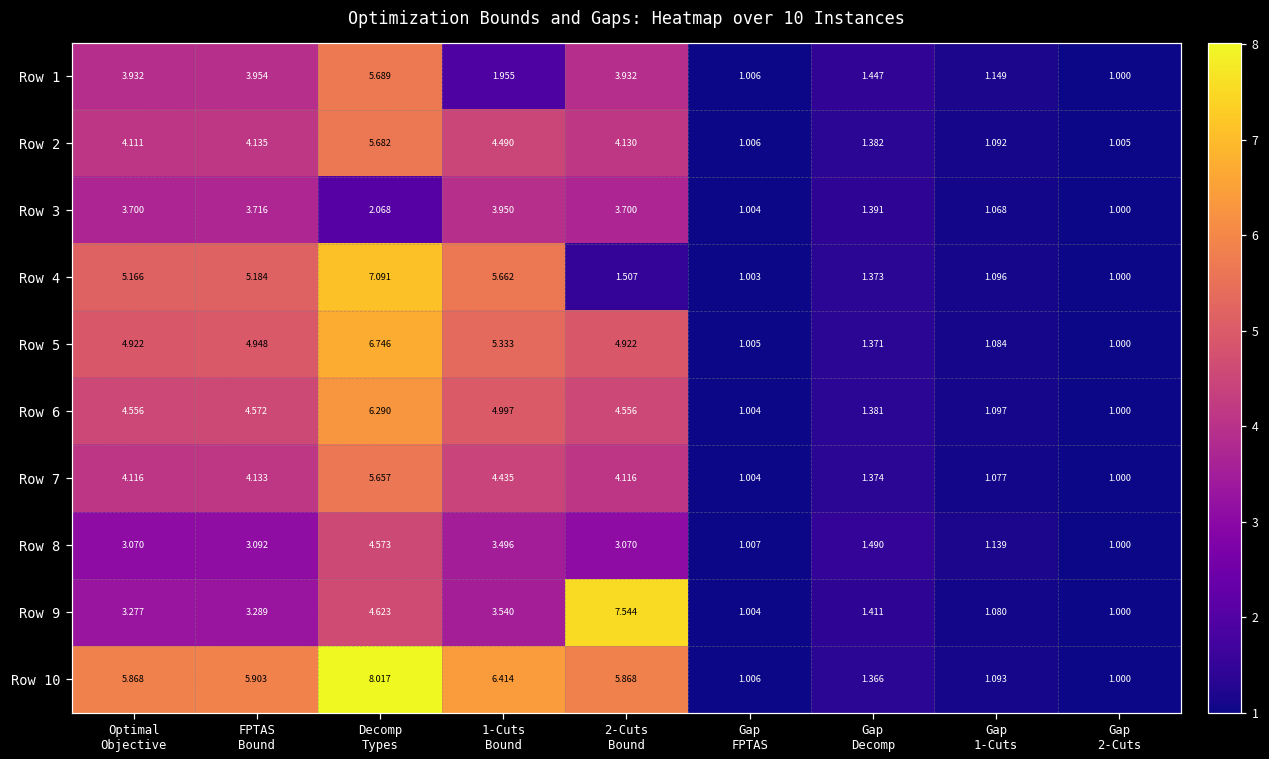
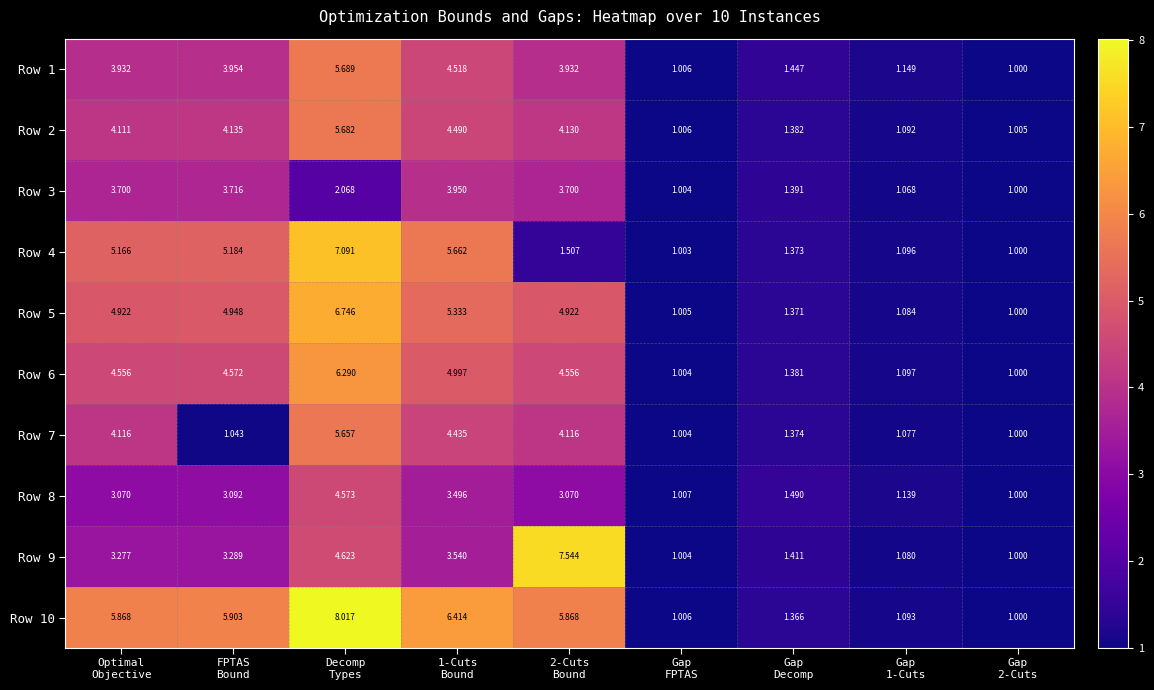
Row 1, 1-Cuts Bound: 1.955 -> 4.518
Row 7, FPTAS Bound: 4.133 -> 1.043
